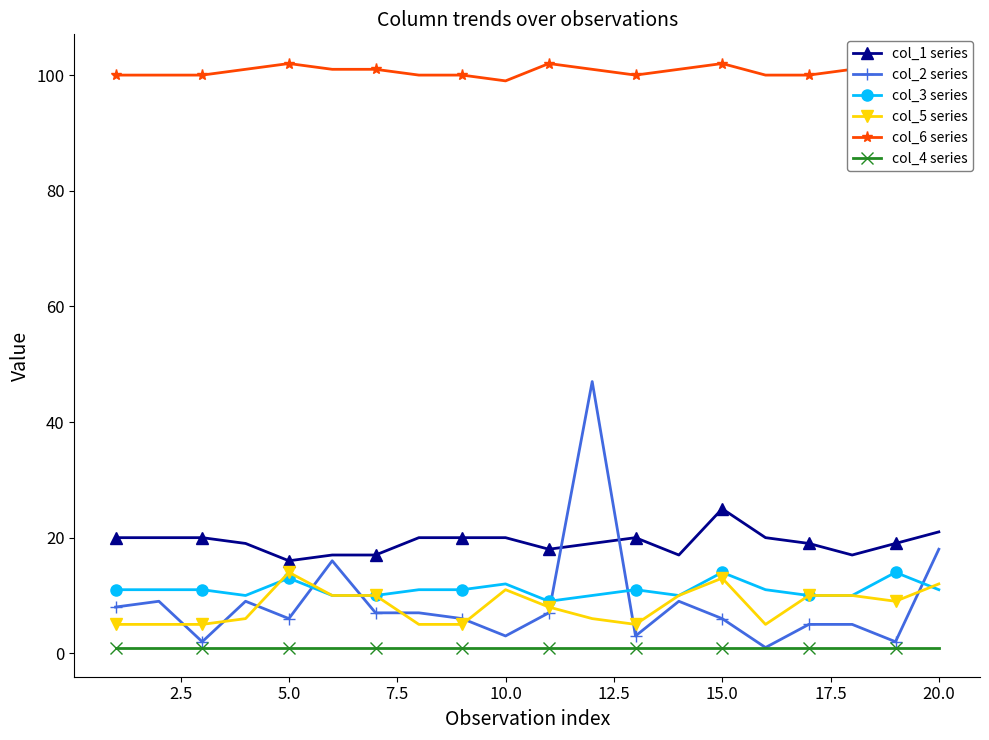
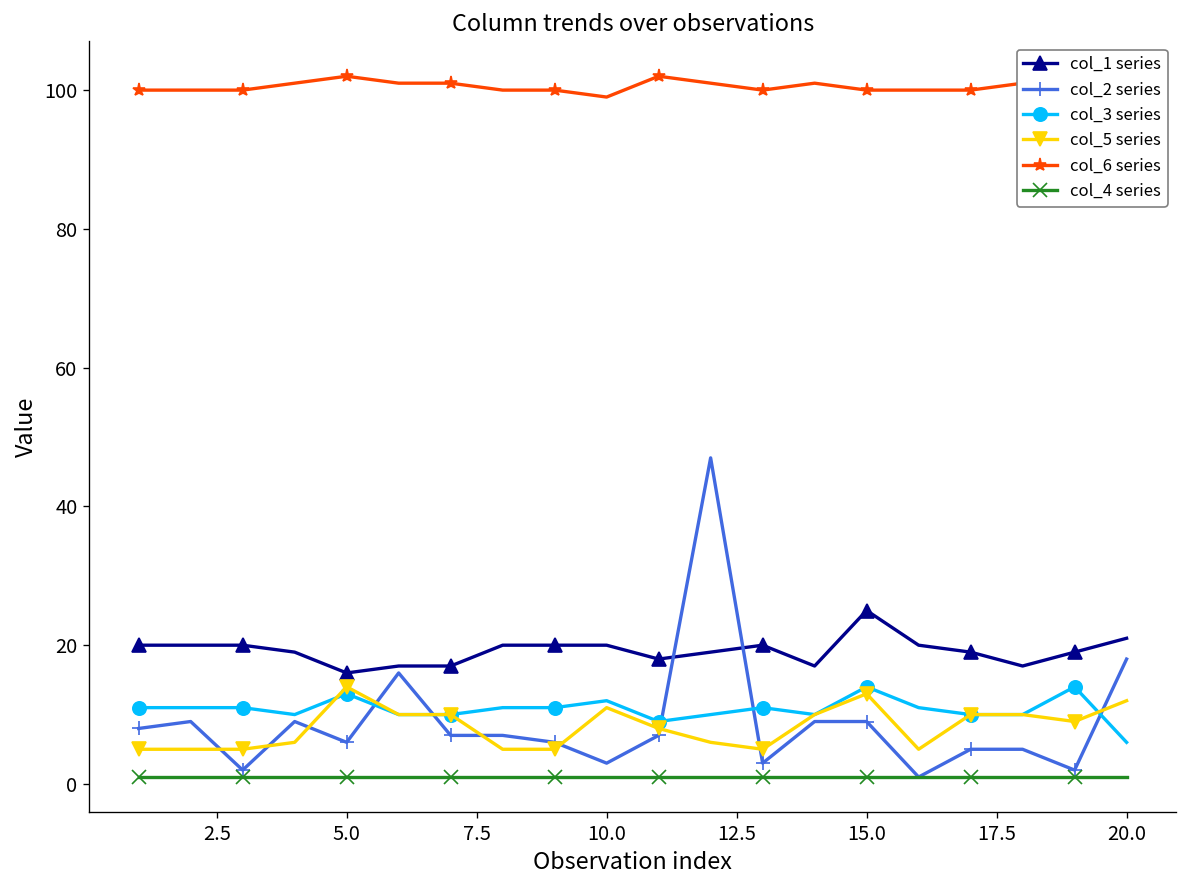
col_2 series, 15.0: 6 -> 9
col_6 series, 15.0: 102 -> 100
col_3 series, 20.0: 11 -> 6
